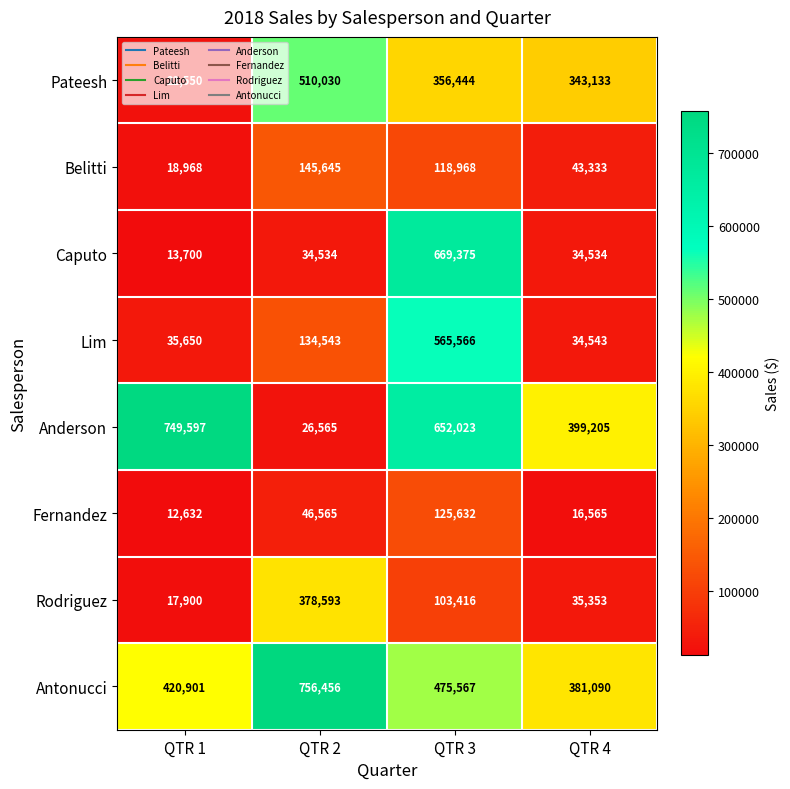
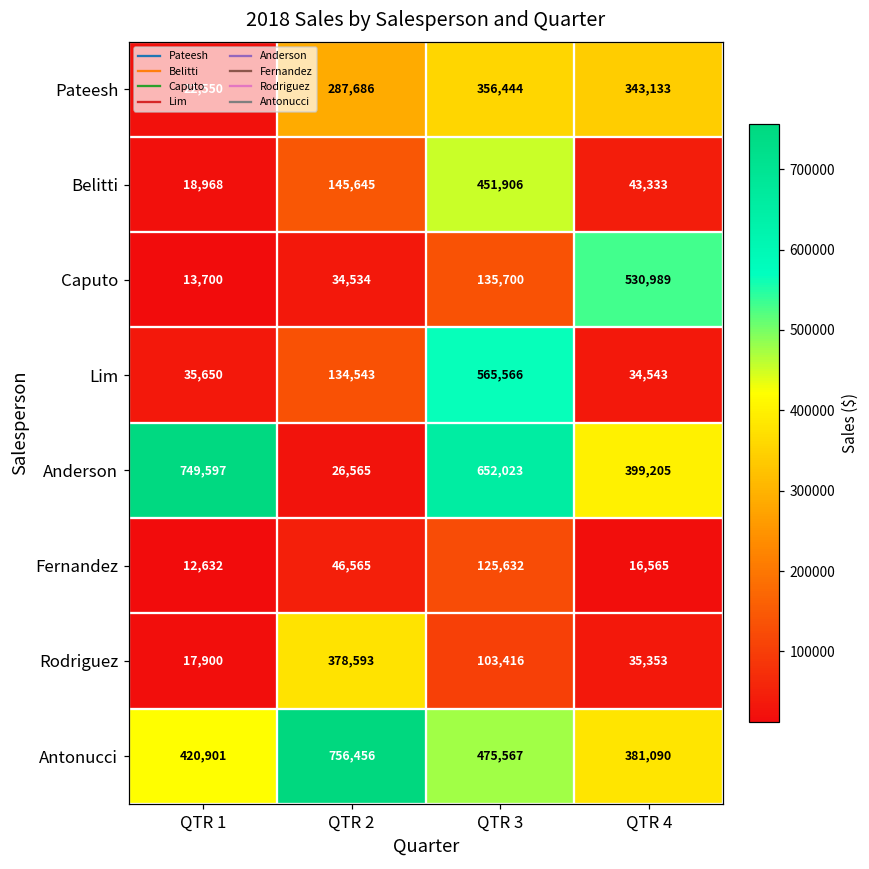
Pateesh, QTR 2: 510,030 -> 287,686
Belitti, QTR 3: 118,968 -> 451,906
Caputo, QTR 3: 669,375 -> 135,700
Caputo, QTR 4: 34,534 -> 530,989
